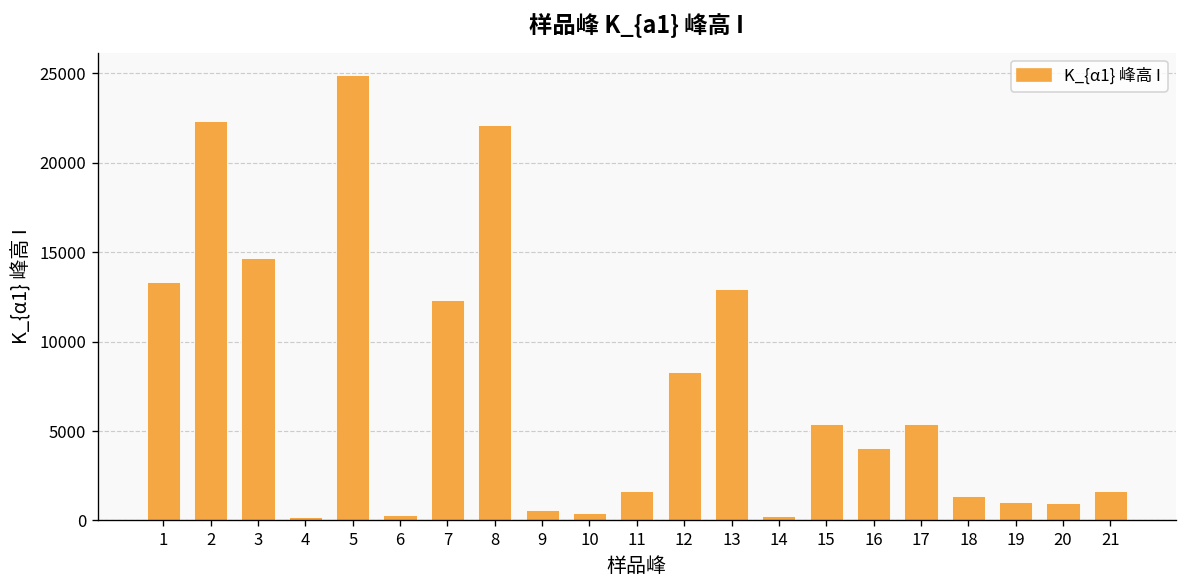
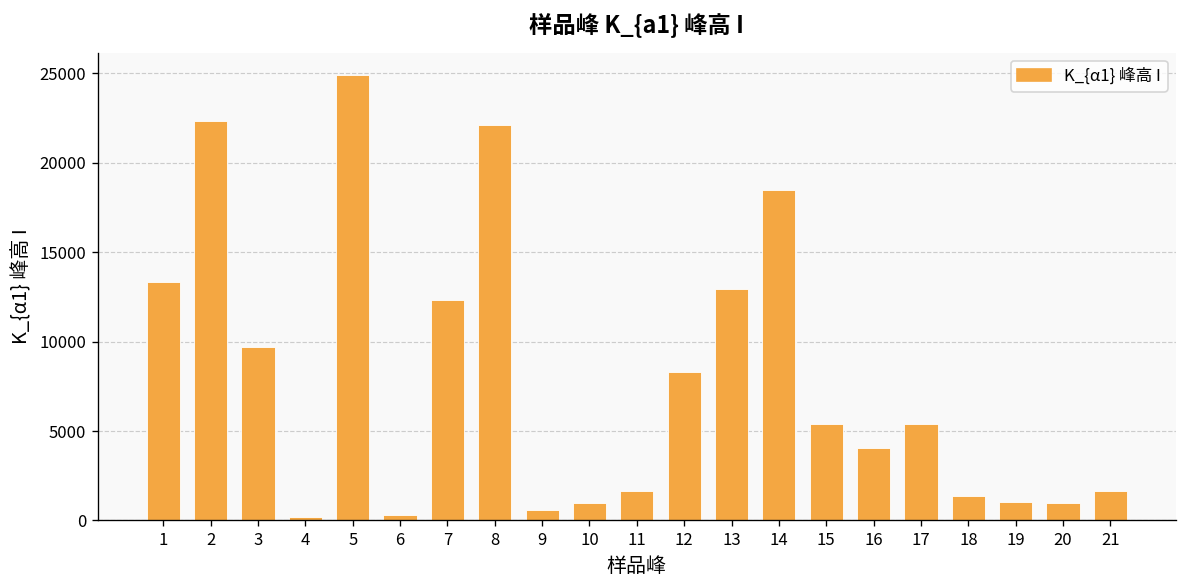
3: 14700 -> 9700
10: 400 -> 1000
14: 300 -> 18500
